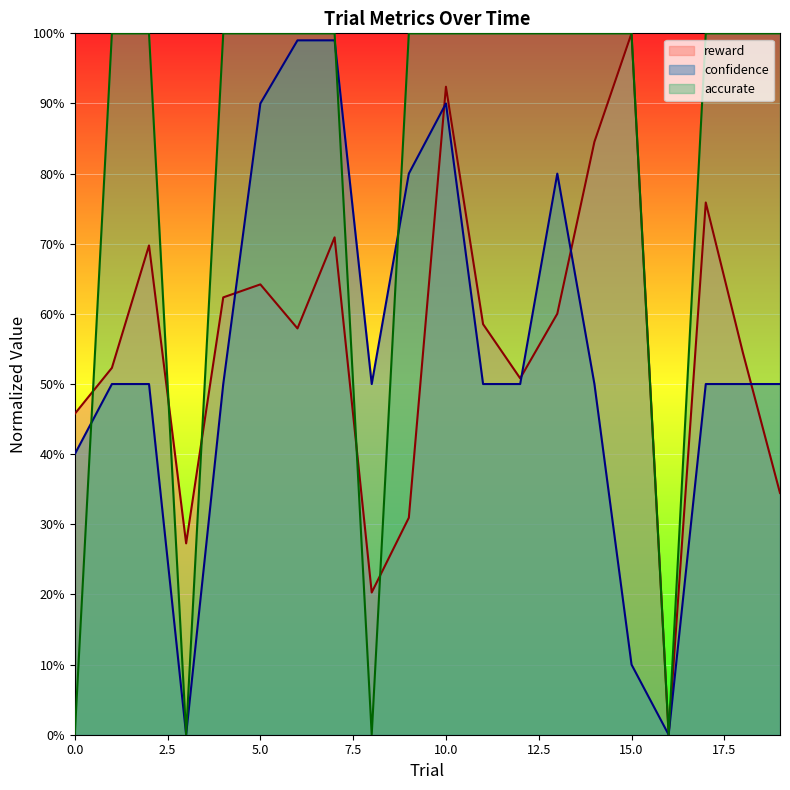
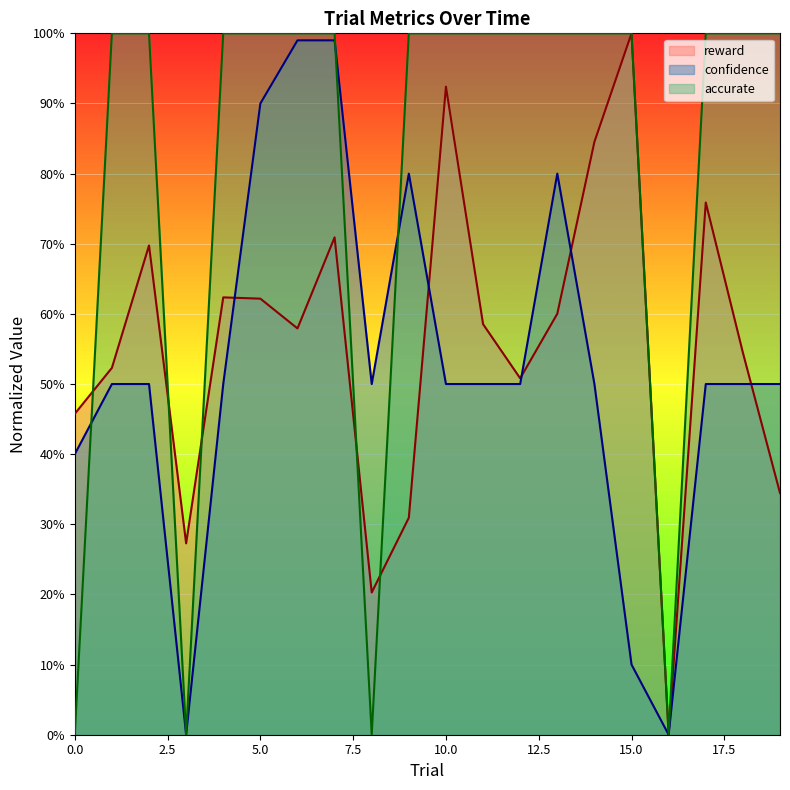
reward, 5.0: 64% -> 62%
confidence, 10.0: 90% -> 50%
